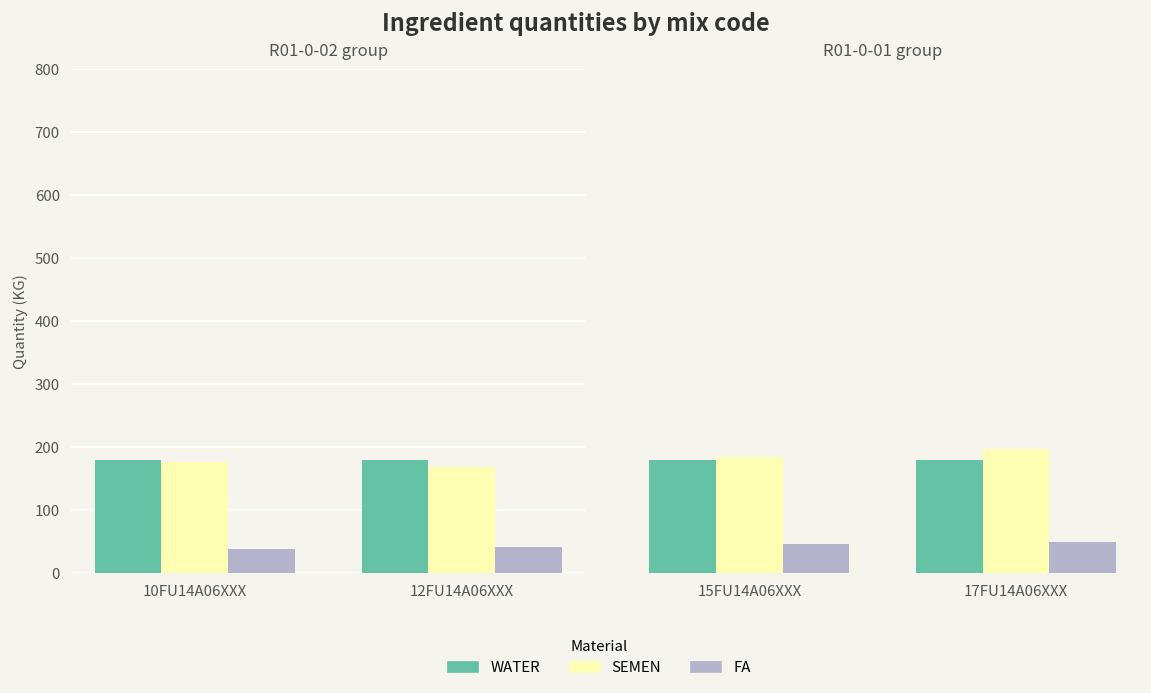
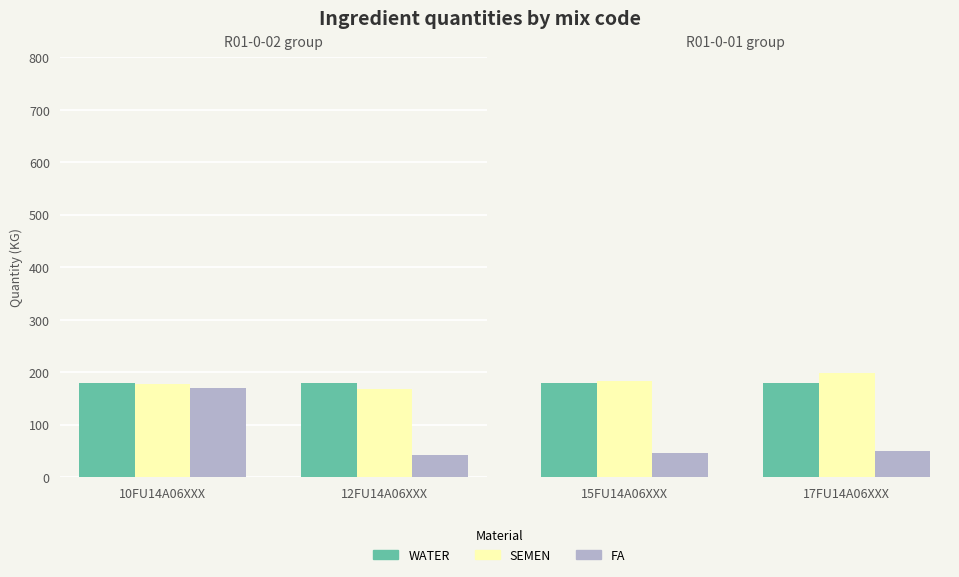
R01-0-02 group, FA, 10FU14A06XXX: 40 -> 170
